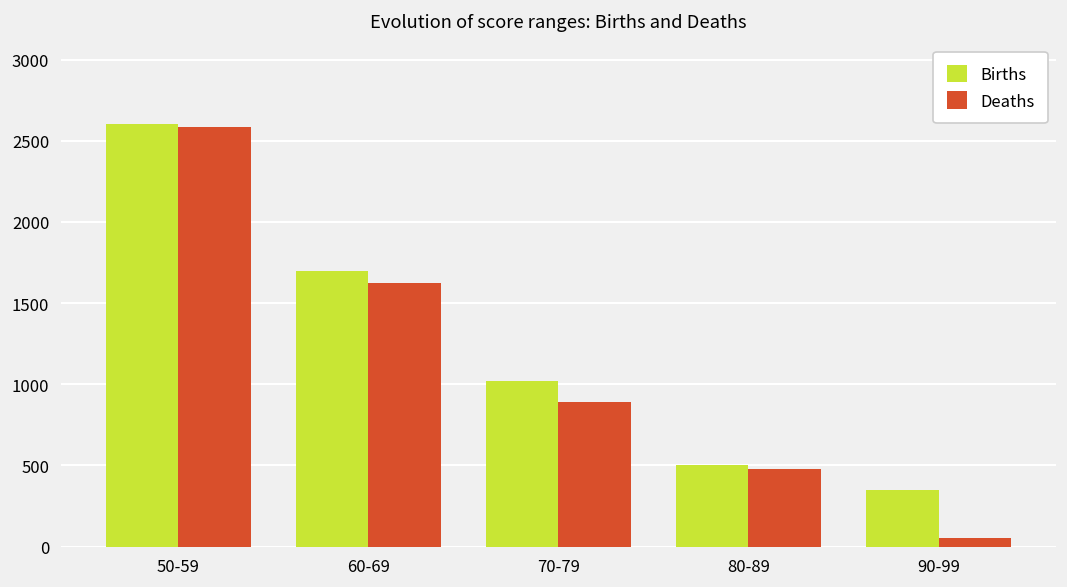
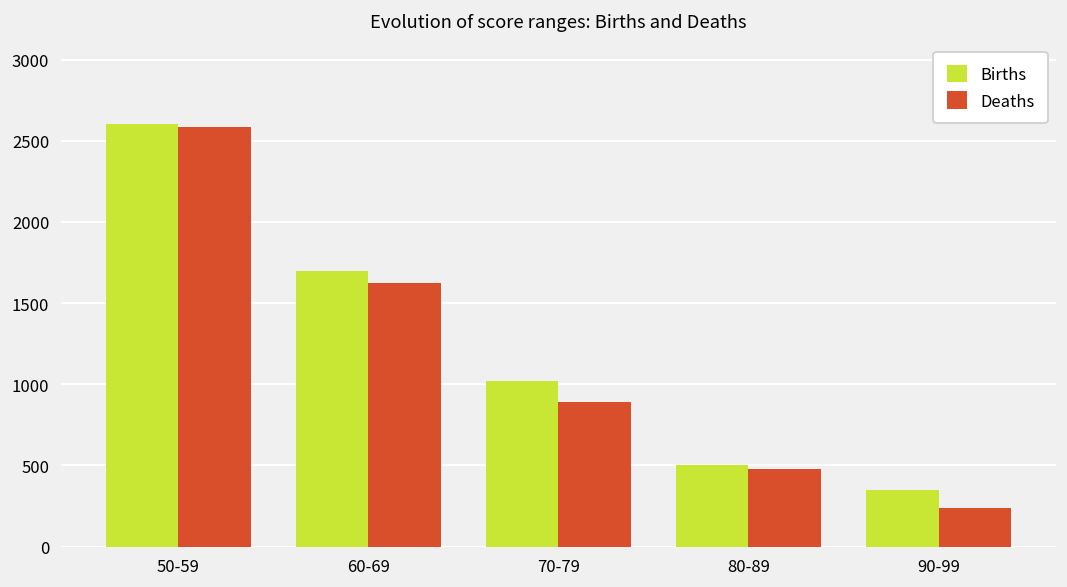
Deaths, 90-99: 50 -> 240
